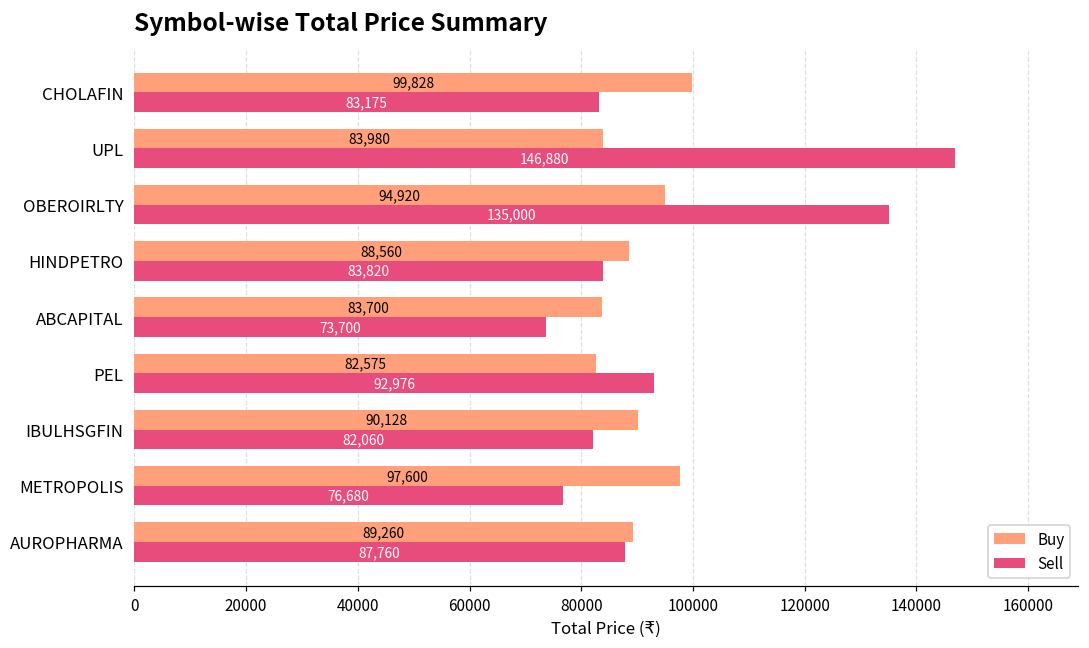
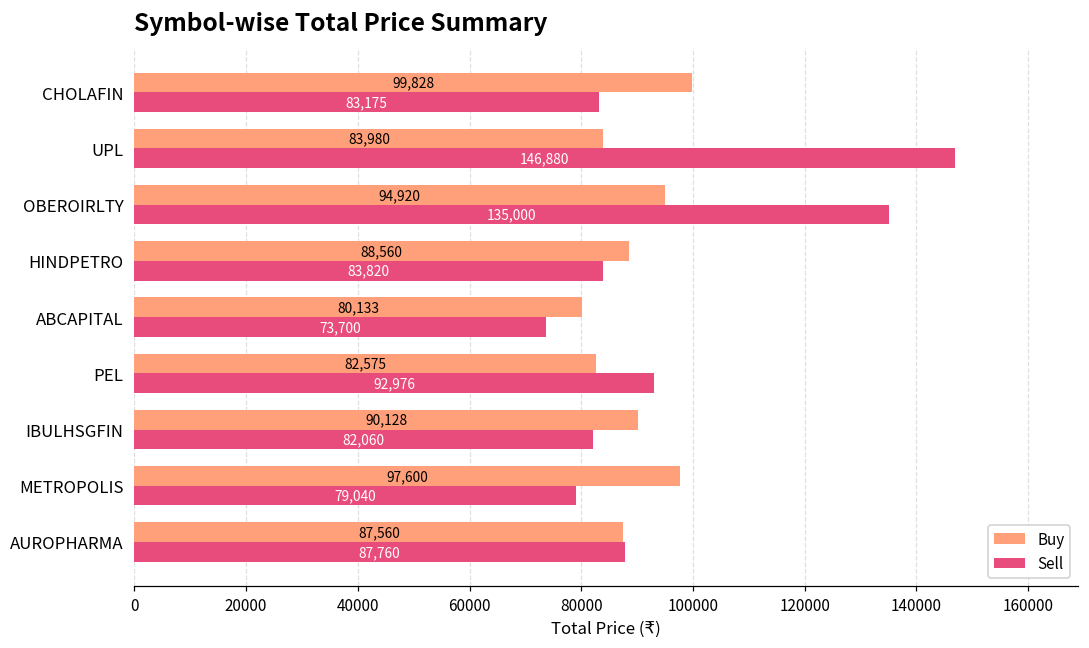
Buy, ABCAPITAL: 83,700 -> 80,133
Sell, METROPOLIS: 76,680 -> 79,040
Buy, AUROPHARMA: 89,260 -> 87,560
